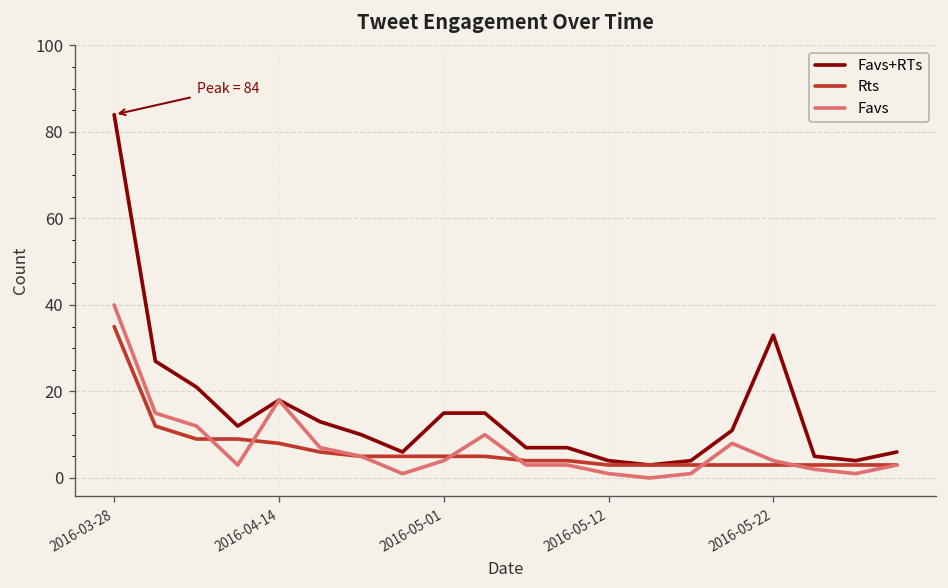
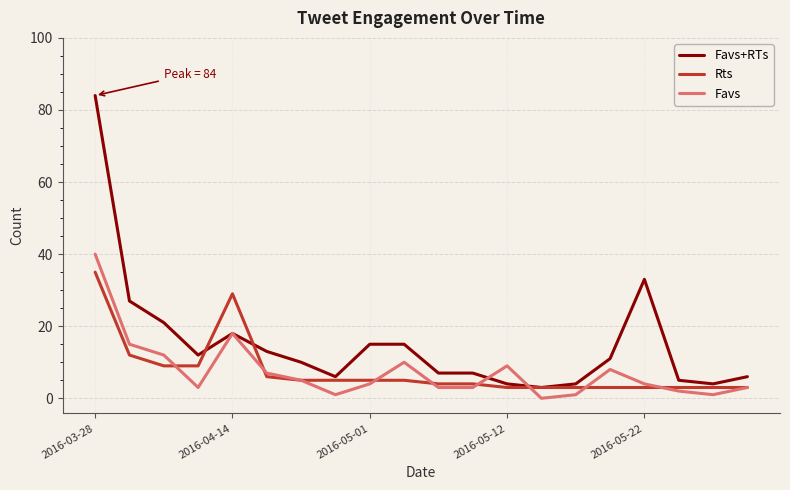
Rts, 2016-04-14: 8 -> 29
Favs, 2016-05-12: 1 -> 9
